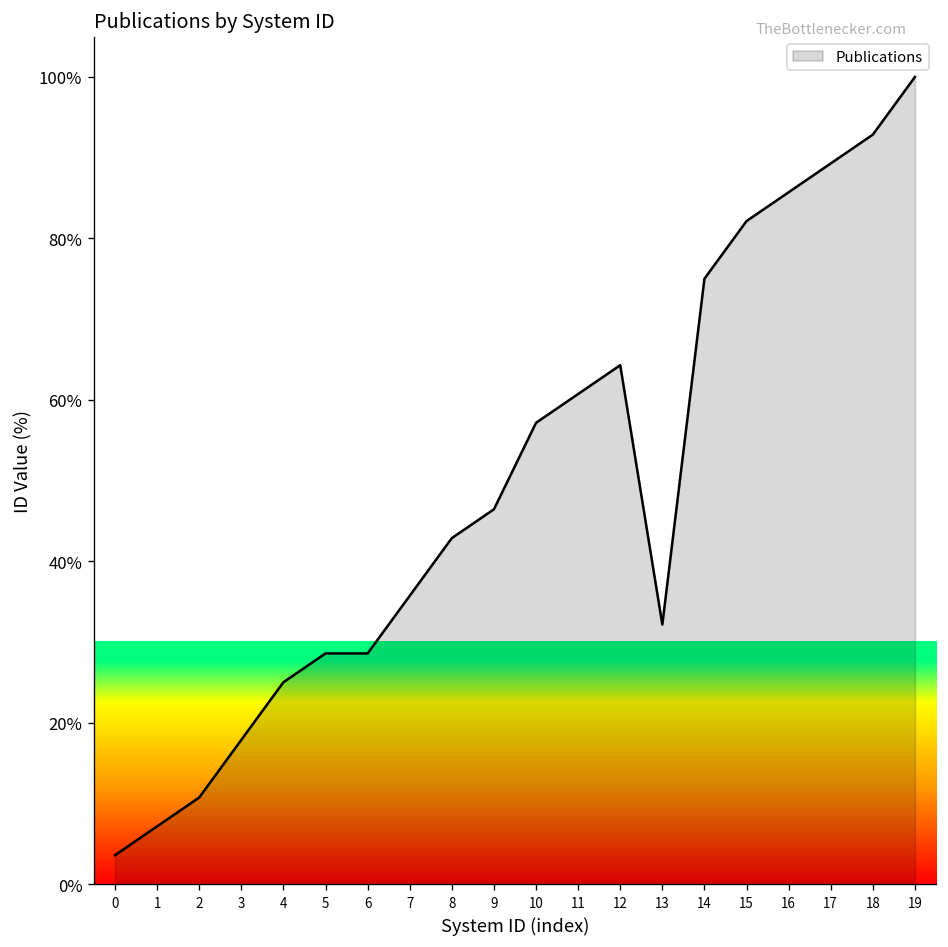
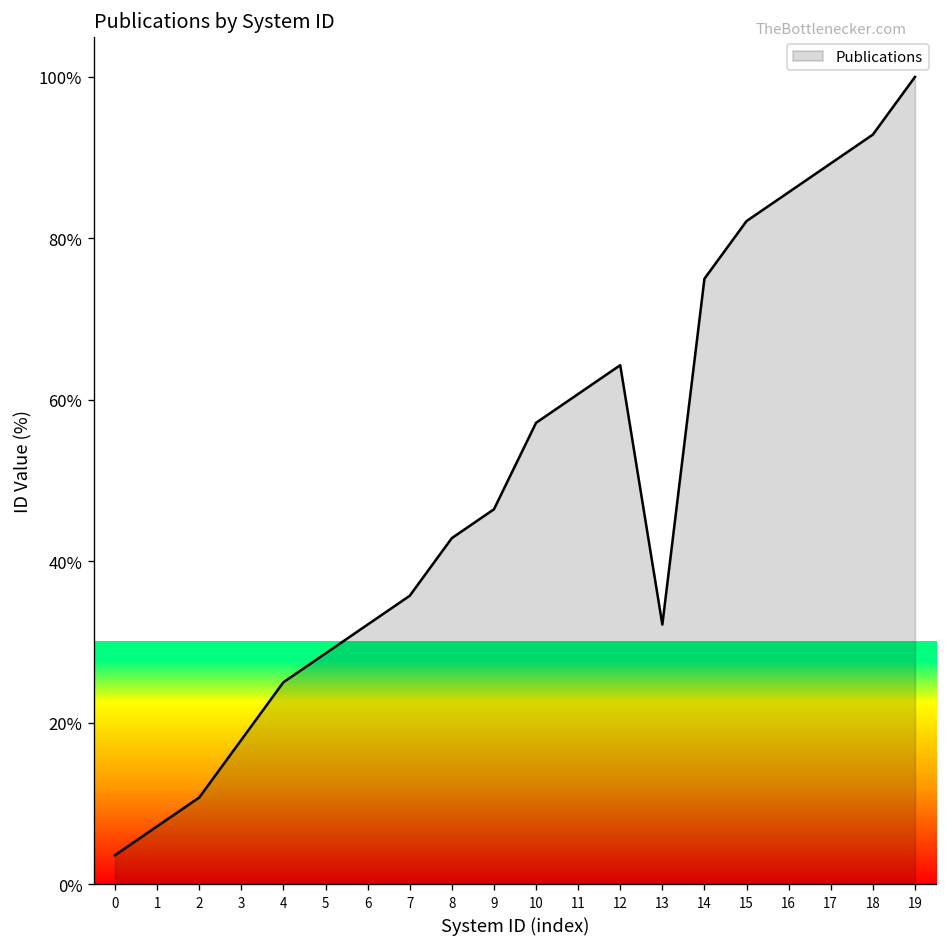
6: 29% -> 32%
